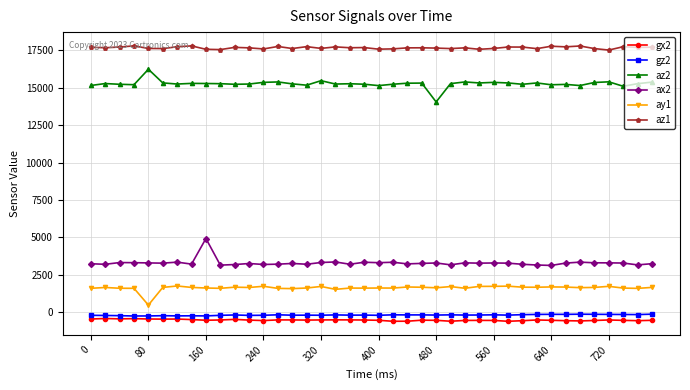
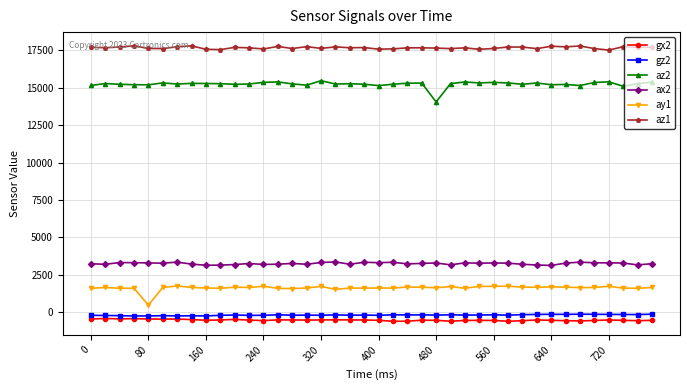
az2, 80: 16200 -> 15200
ax2, 160: 4900 -> 3100
